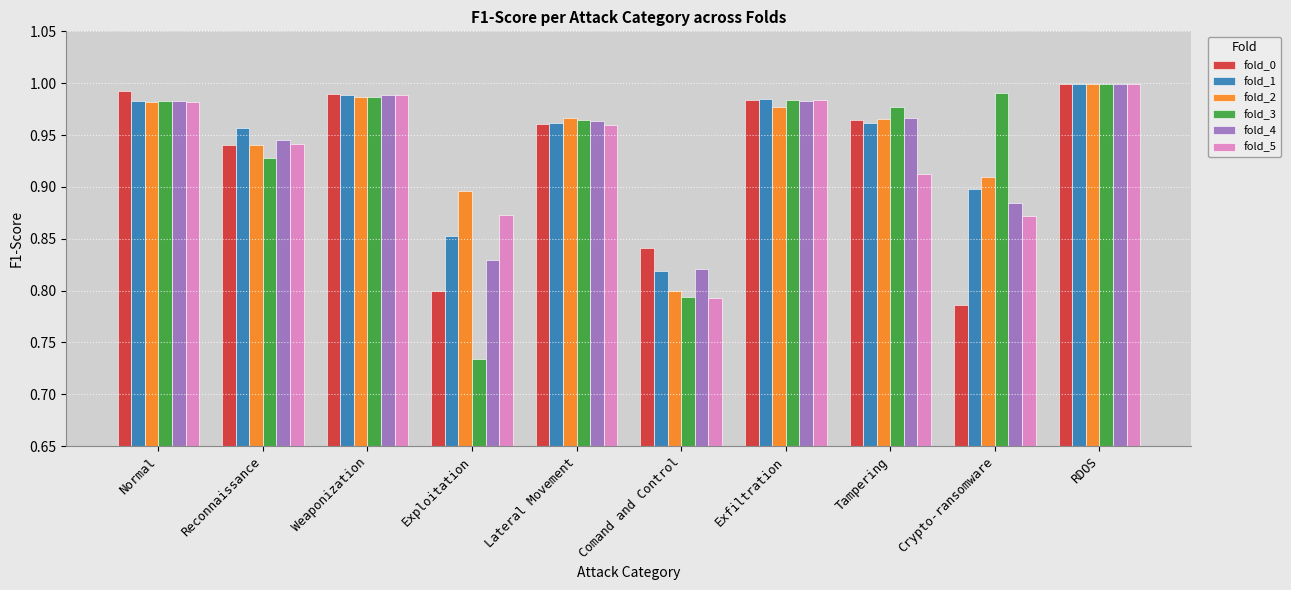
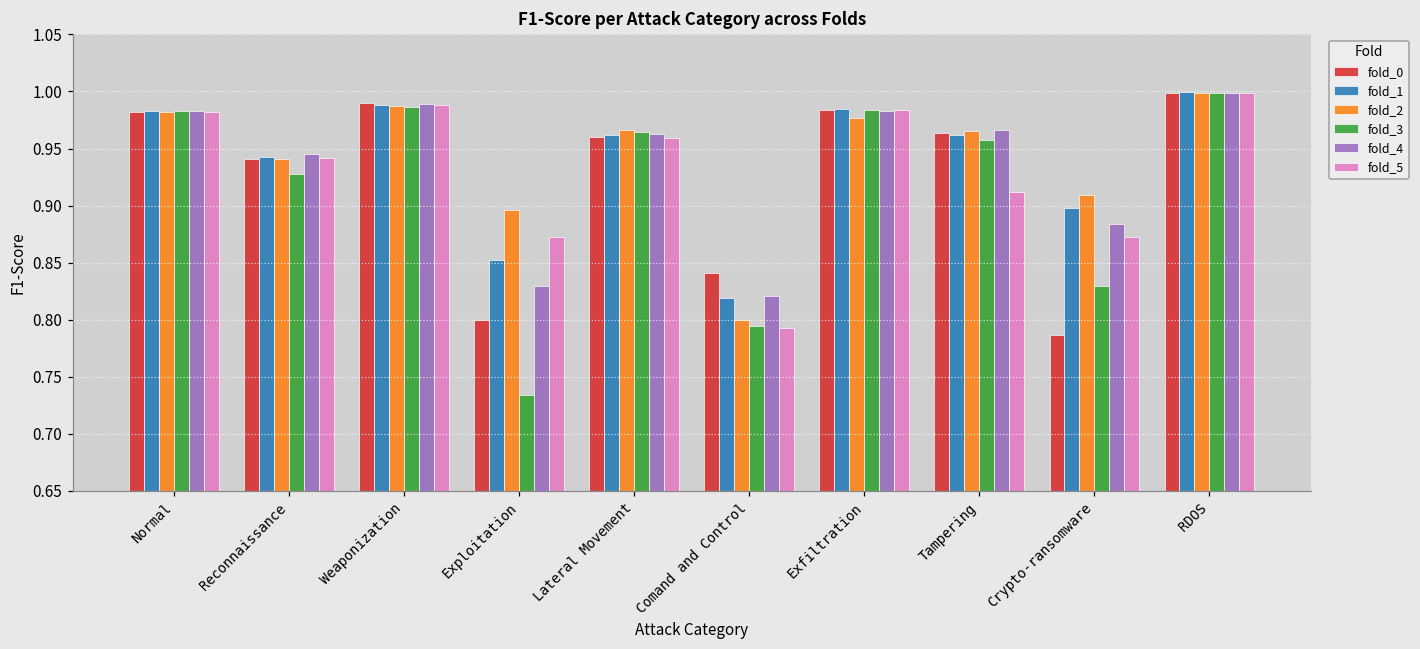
fold_0, Normal: 0.992 -> 0.982
fold_1, Reconnaissance: 0.957 -> 0.942
fold_3, Tampering: 0.977 -> 0.958
fold_3, Crypto-ransomware: 0.991 -> 0.830
